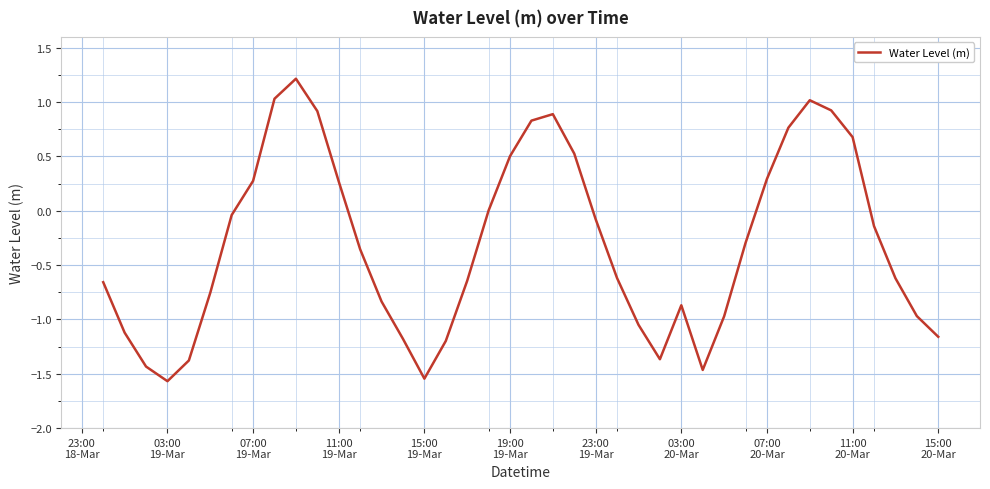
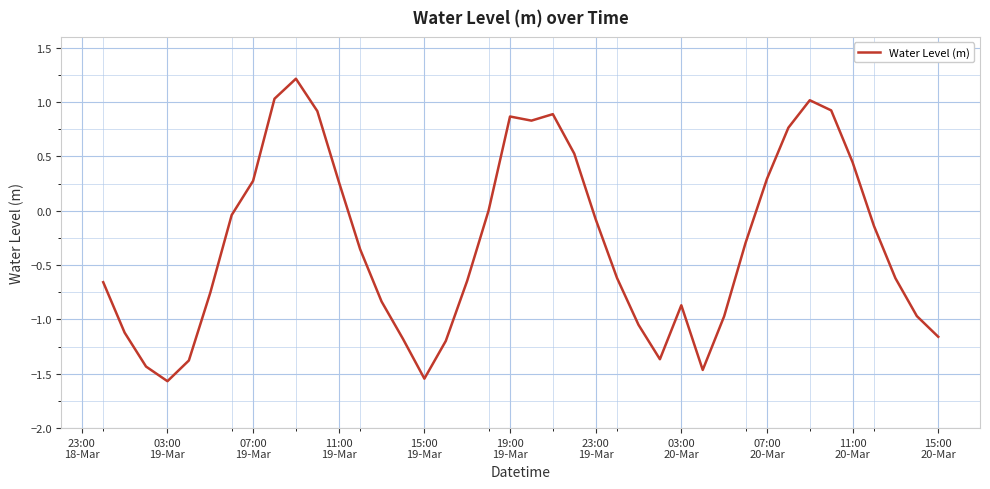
19:00 19-Mar: 0.50 -> 0.87
11:00 20-Mar: 0.68 -> 0.45
